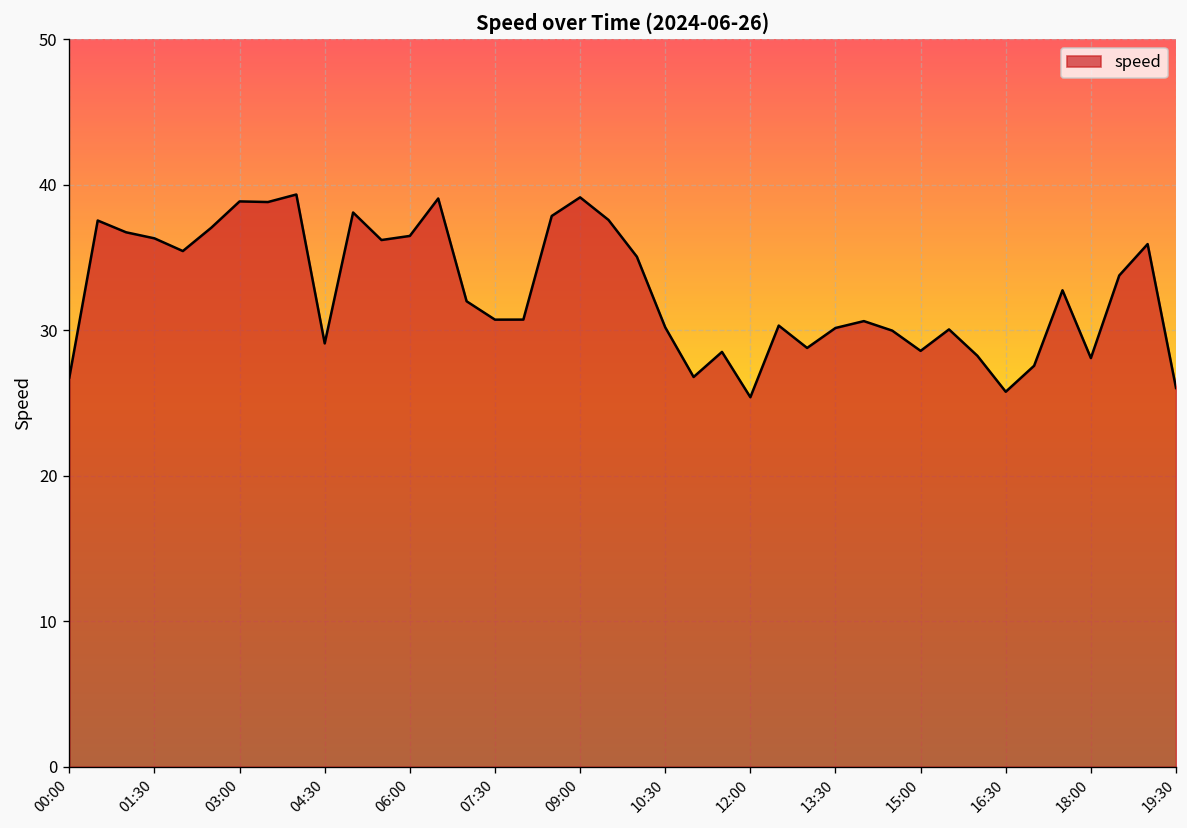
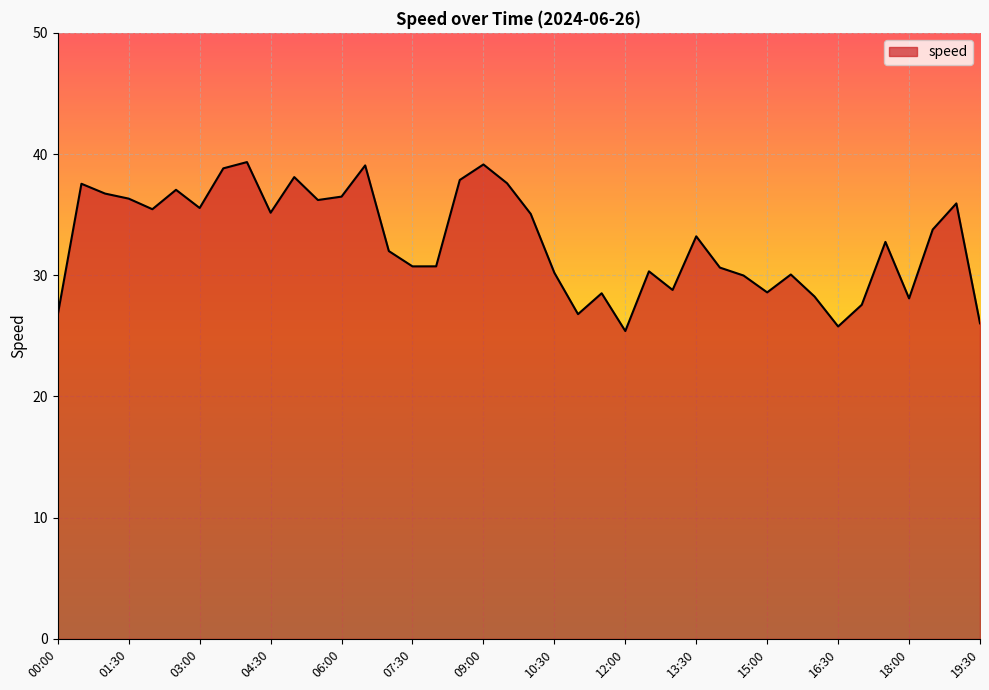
03:00: 38.9 -> 35.6
04:30: 29.1 -> 35.2
13:30: 30.2 -> 33.2
